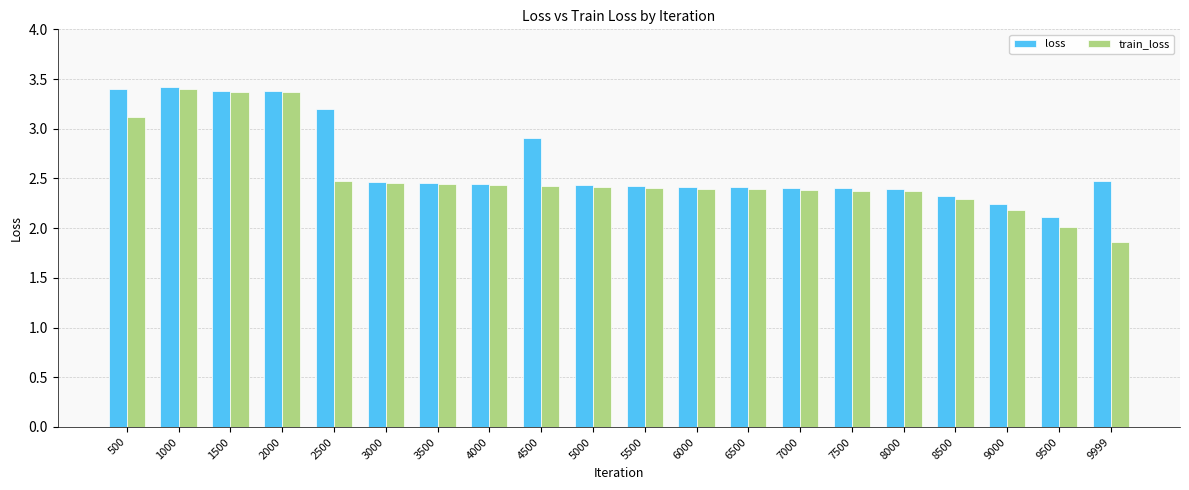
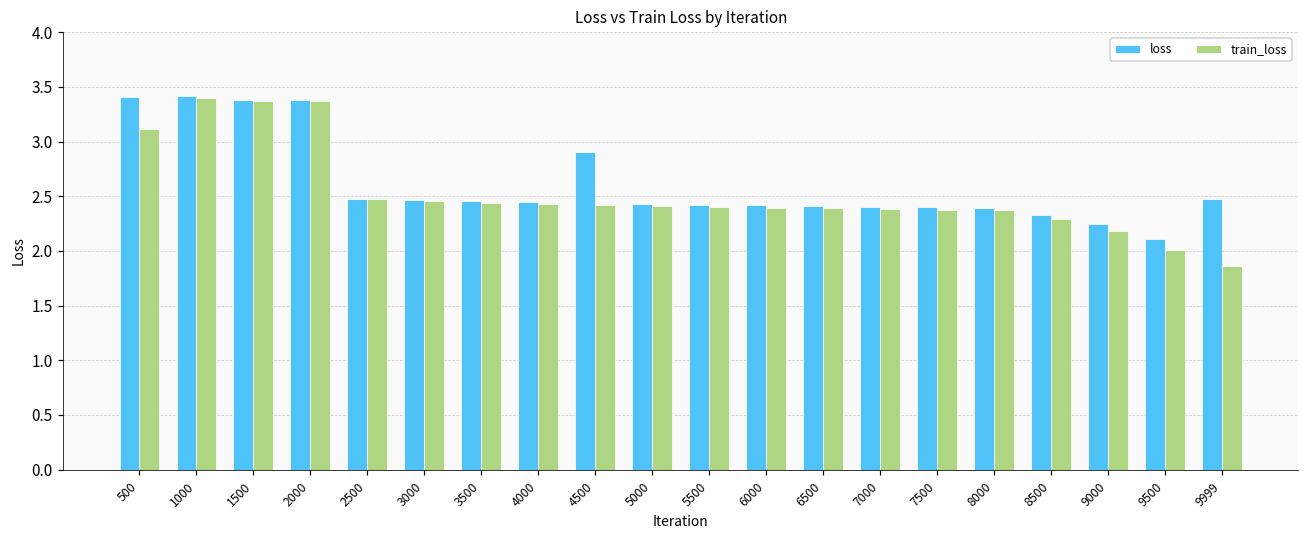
loss, 2500: 3.2 -> 2.5
